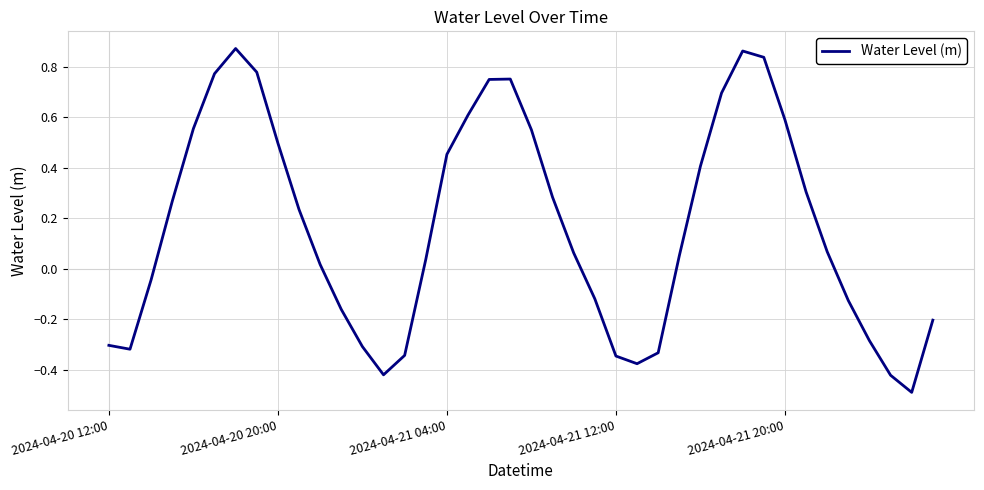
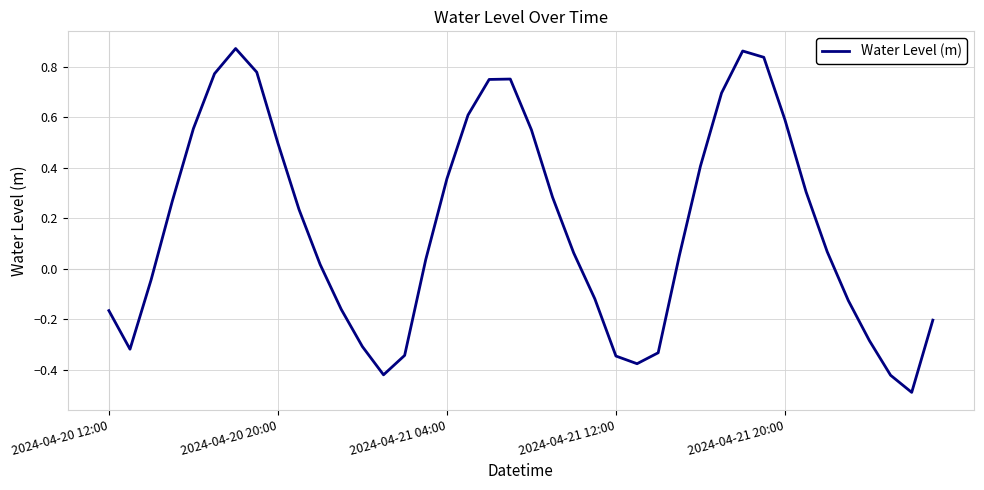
2024-04-20 12:00: -0.30 -> -0.17
2024-04-21 04:00: 0.45 -> 0.36
